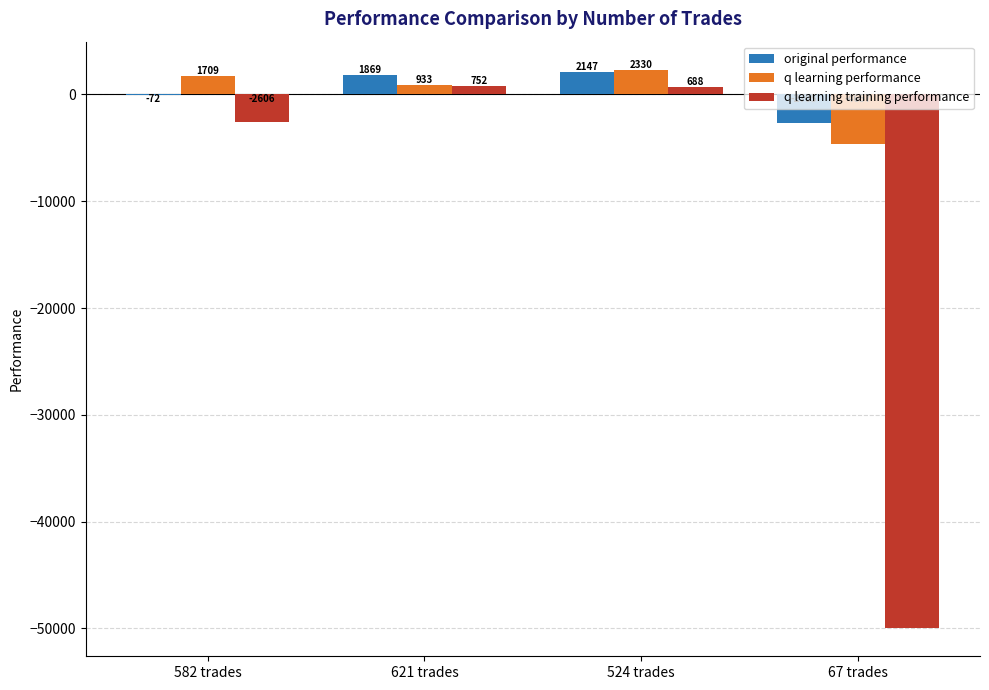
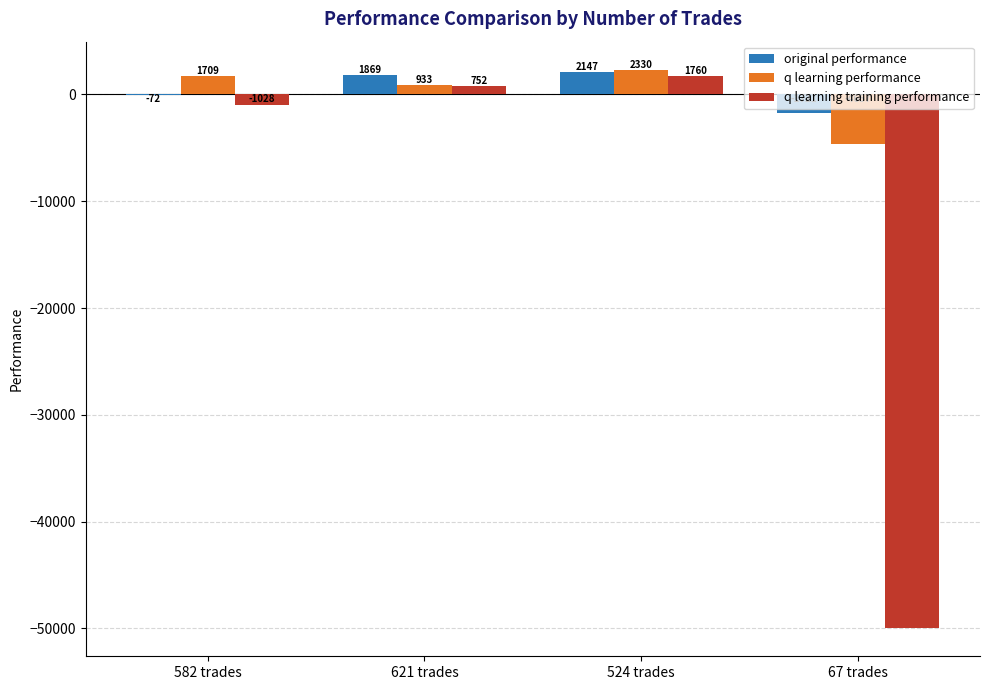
q learning training performance, 582 trades: -2606 -> -1028
q learning training performance, 524 trades: 688 -> 1760
original performance, 67 trades: -2700 -> -1700
